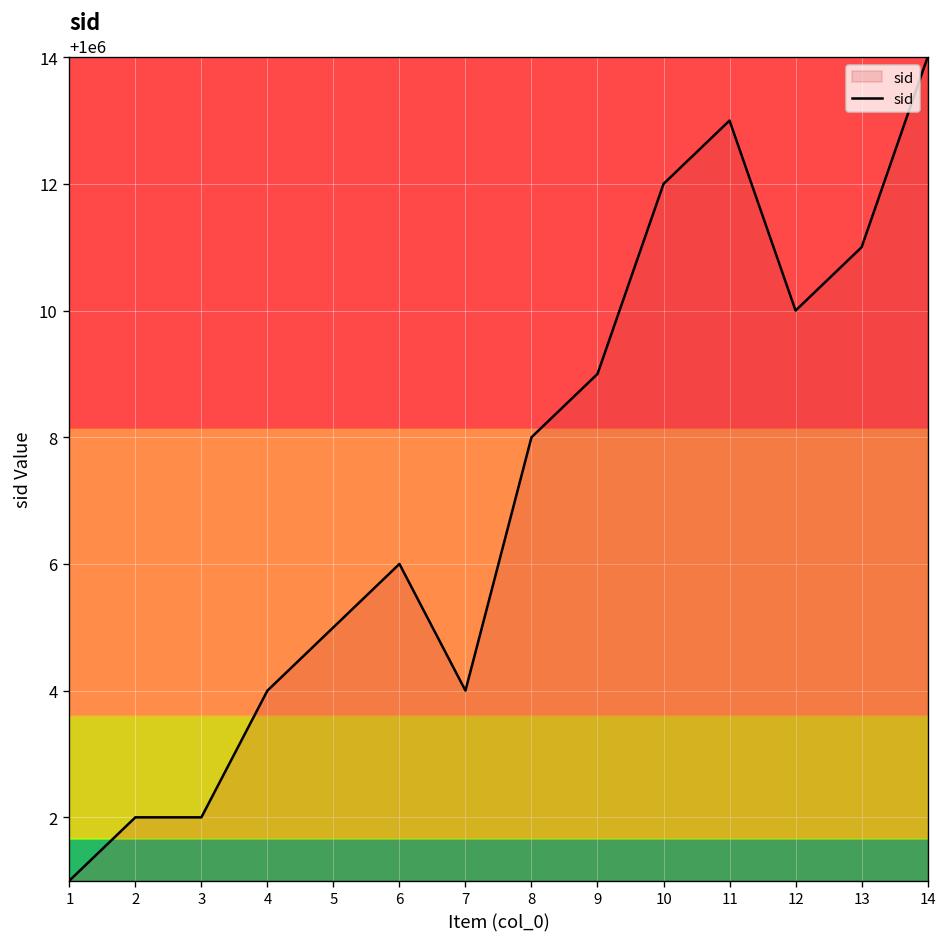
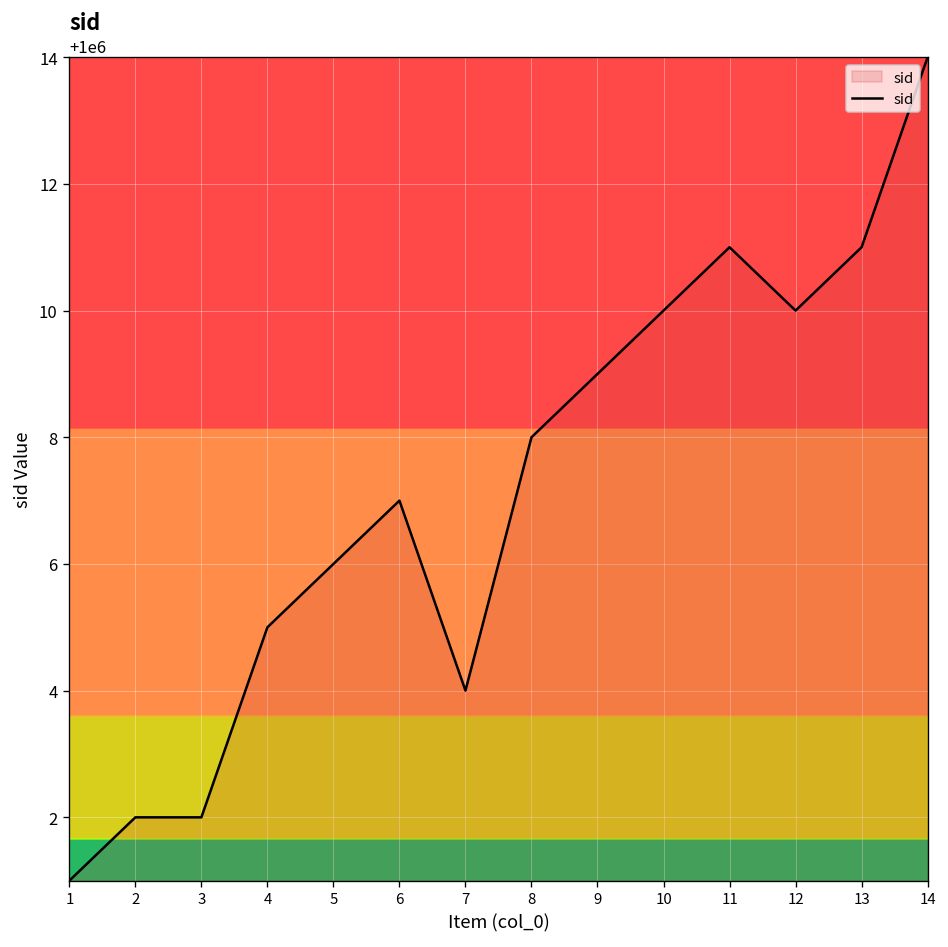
4: 1000004 -> 1000005
5: 1000005 -> 1000006
6: 1000006 -> 1000007
10: 1000012 -> 1000010
11: 1000013 -> 1000011
